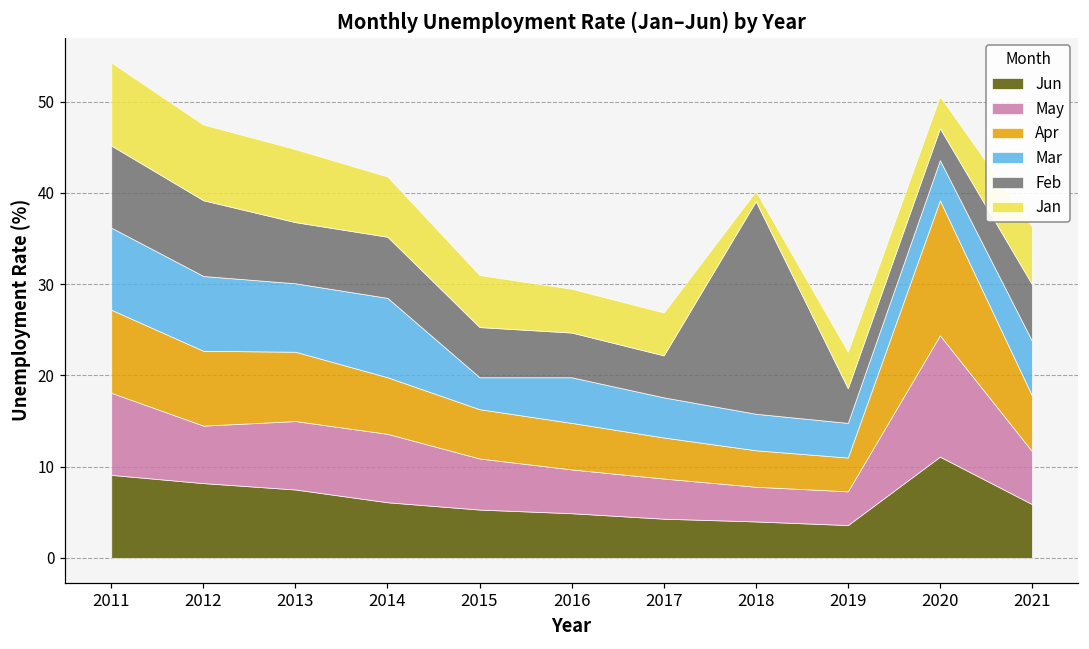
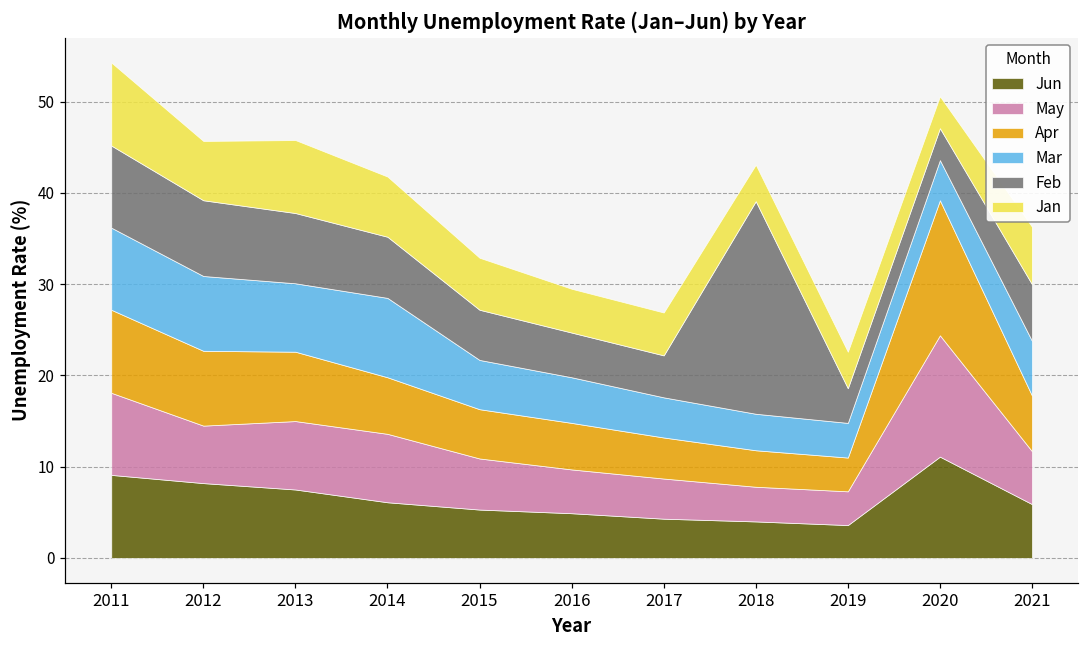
Jan, 2012: 8 -> 7
Feb, 2013: 7 -> 8
Mar, 2015: 4 -> 5
Jan, 2018: 1 -> 4
